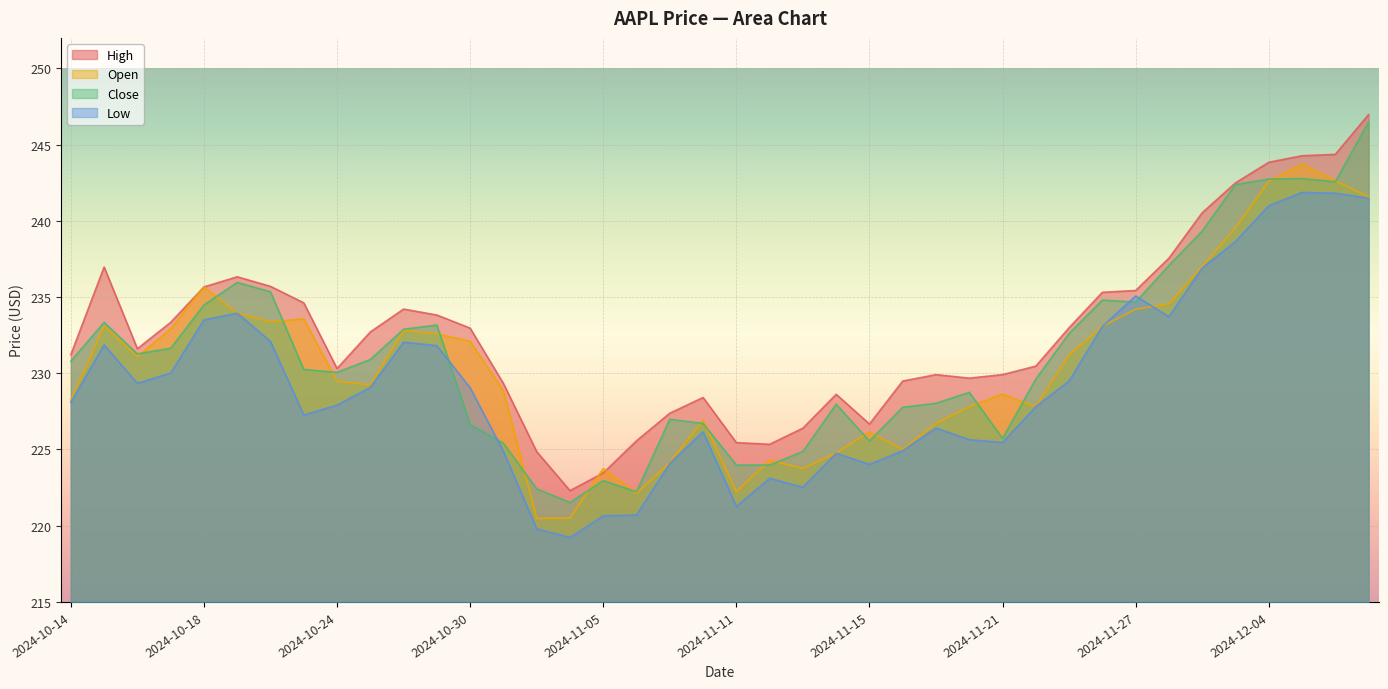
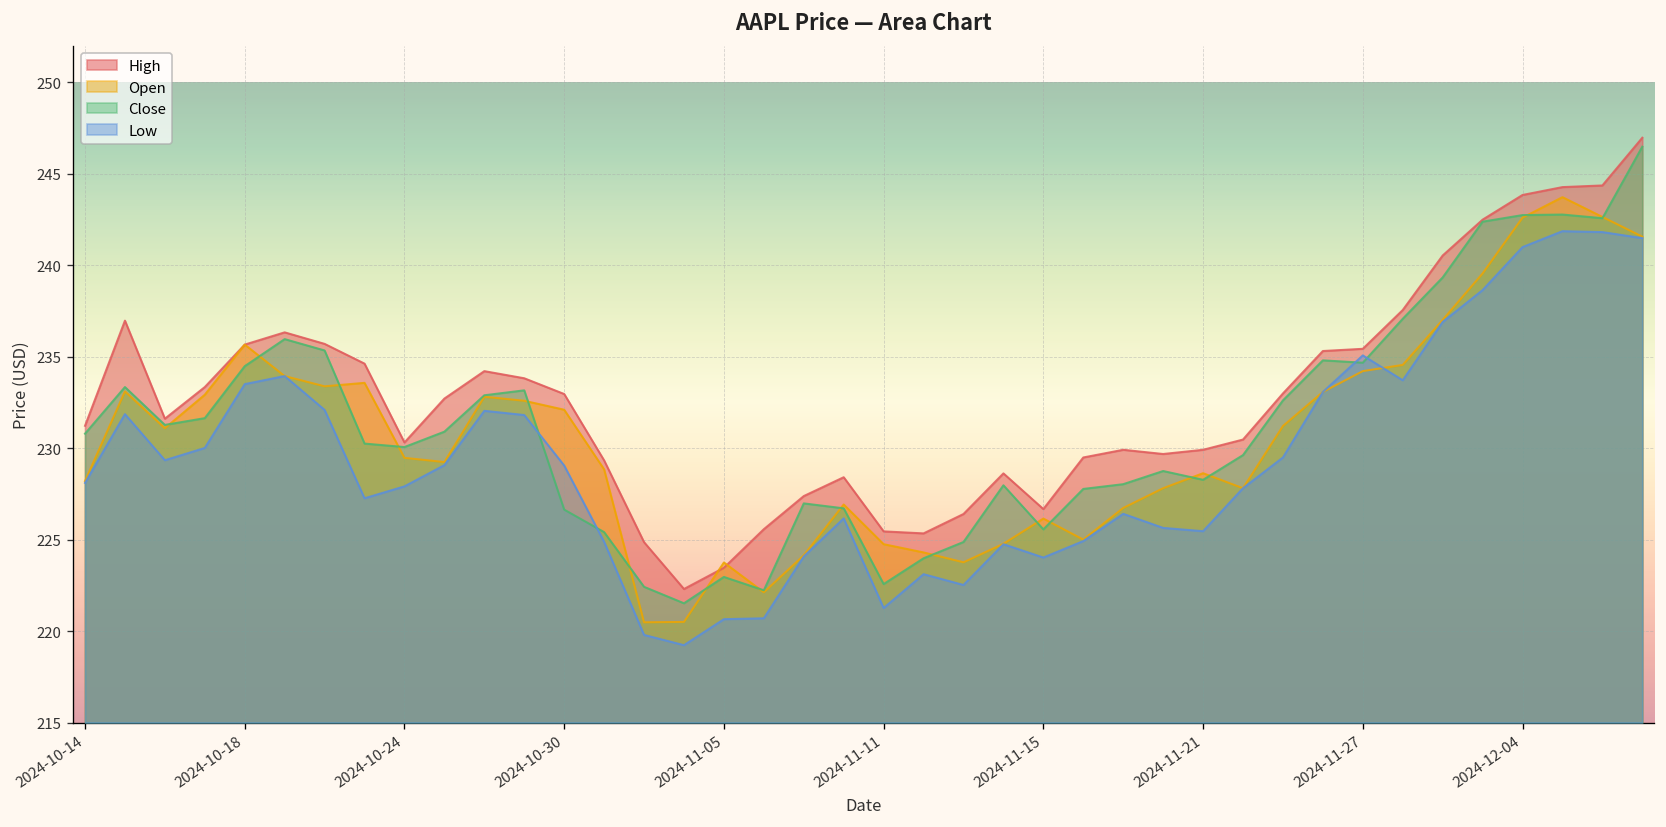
Open, 2024-11-11: 222.2 -> 224.8
Close, 2024-11-11: 224.0 -> 222.6
Close, 2024-11-21: 225.7 -> 228.3
